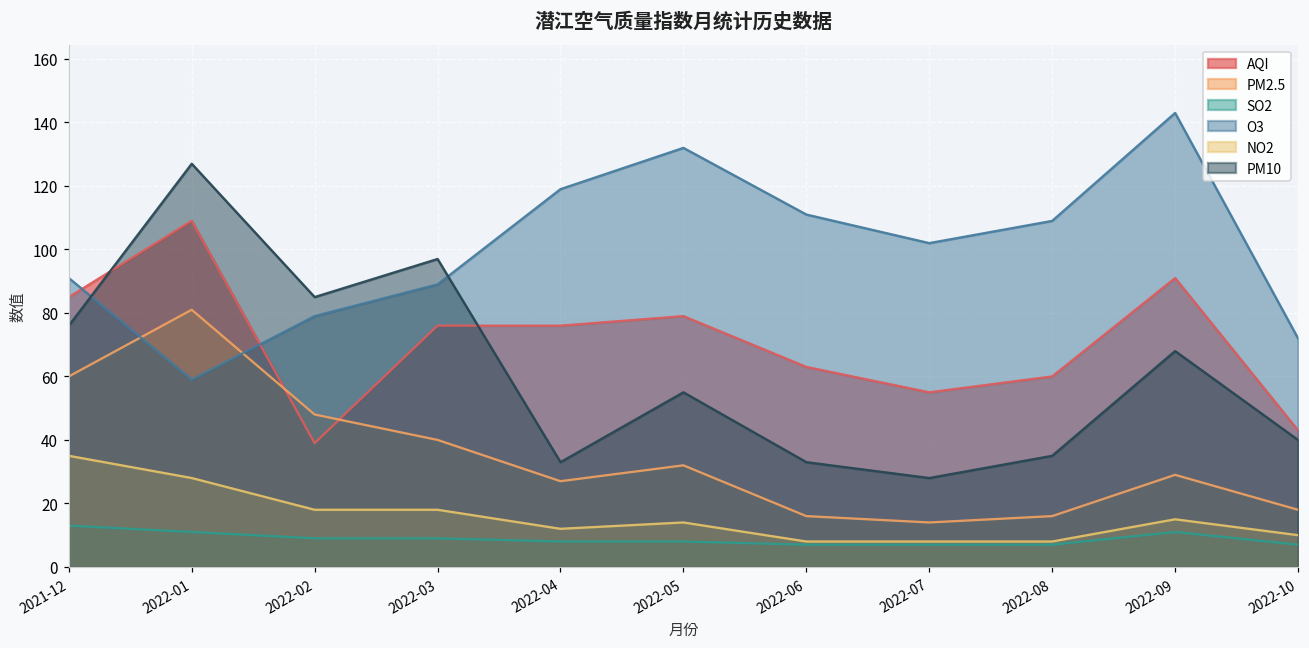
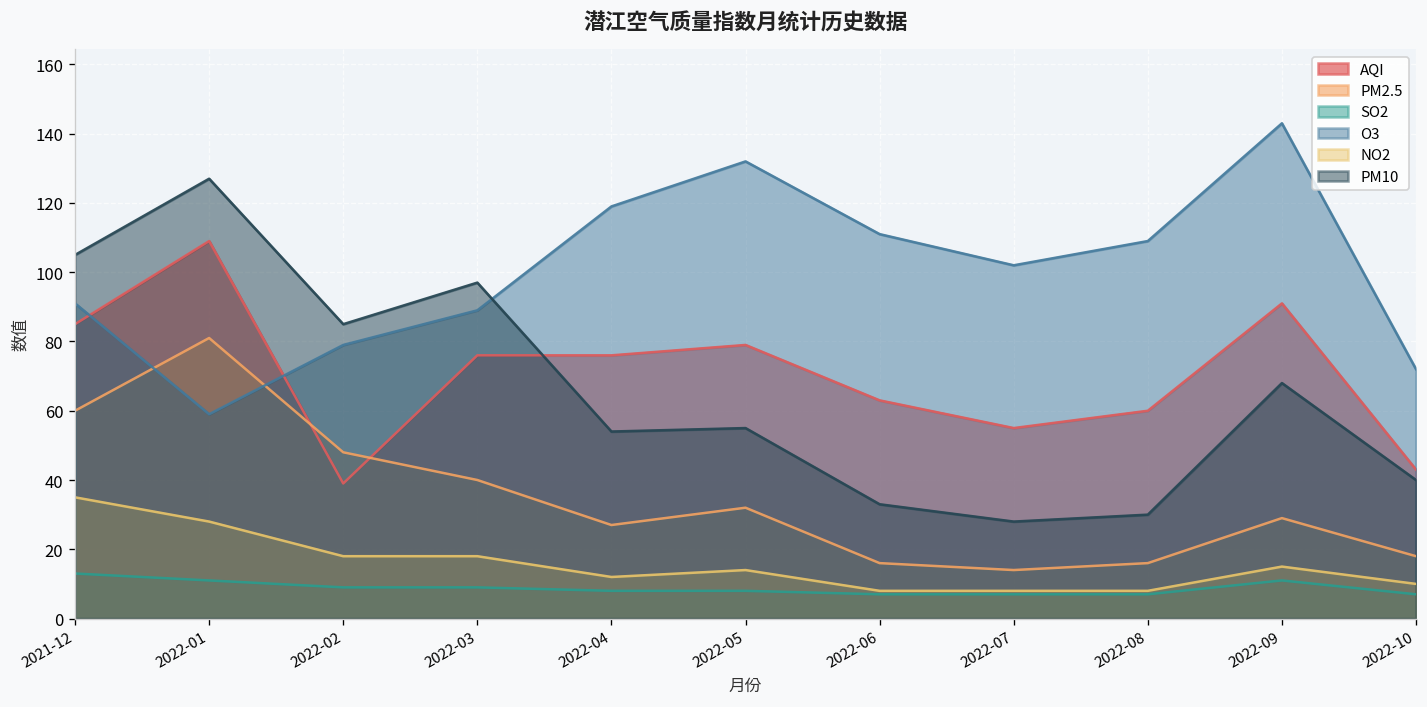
PM10, 2021-12: 76 -> 105
PM10, 2022-04: 33 -> 54
PM10, 2022-08: 35 -> 30
